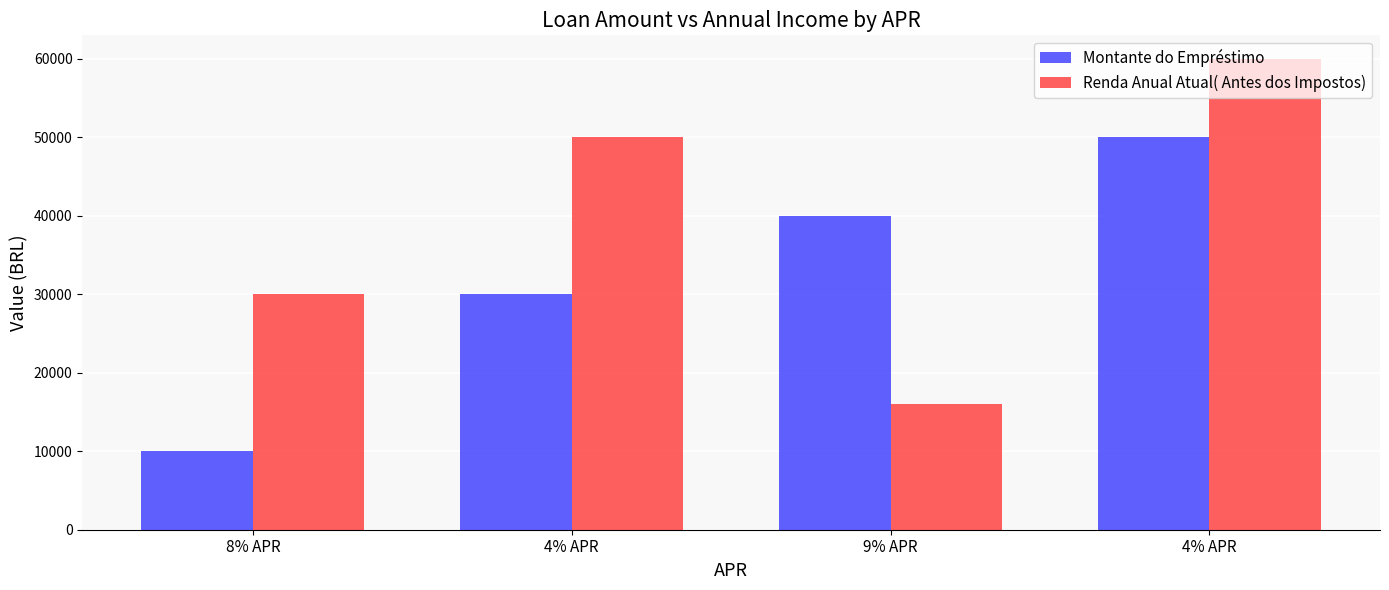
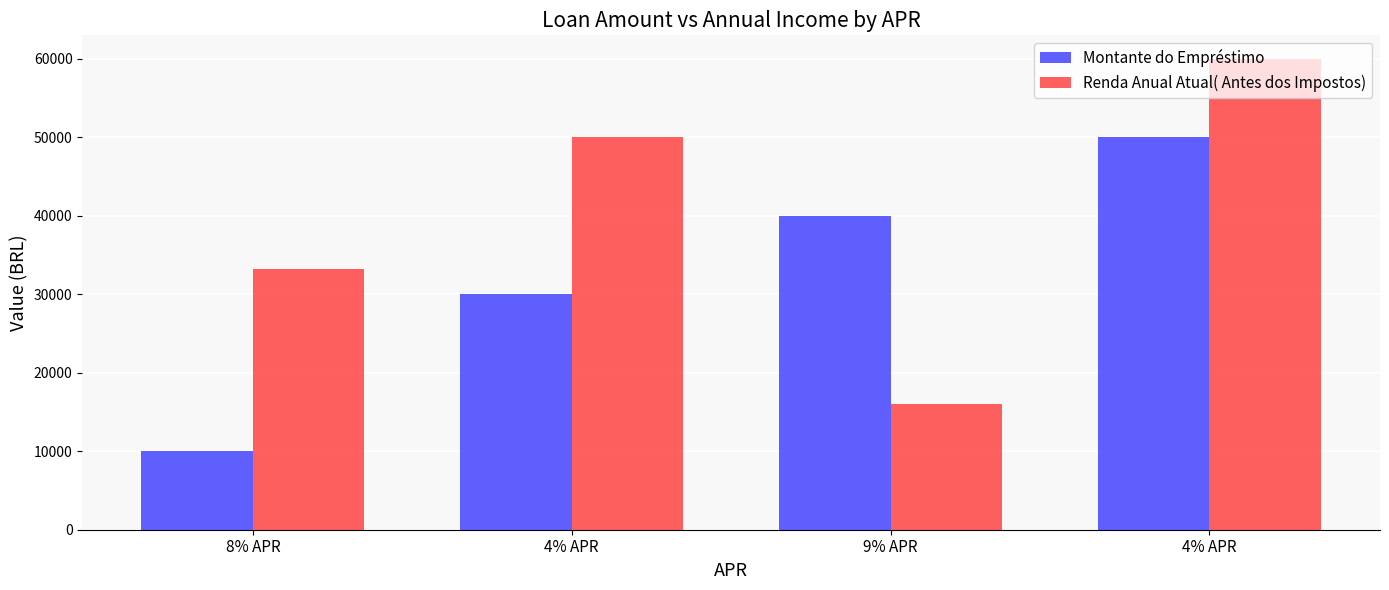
Renda Anual Atual( Antes dos Impostos), 8% APR: 30000 -> 33000
